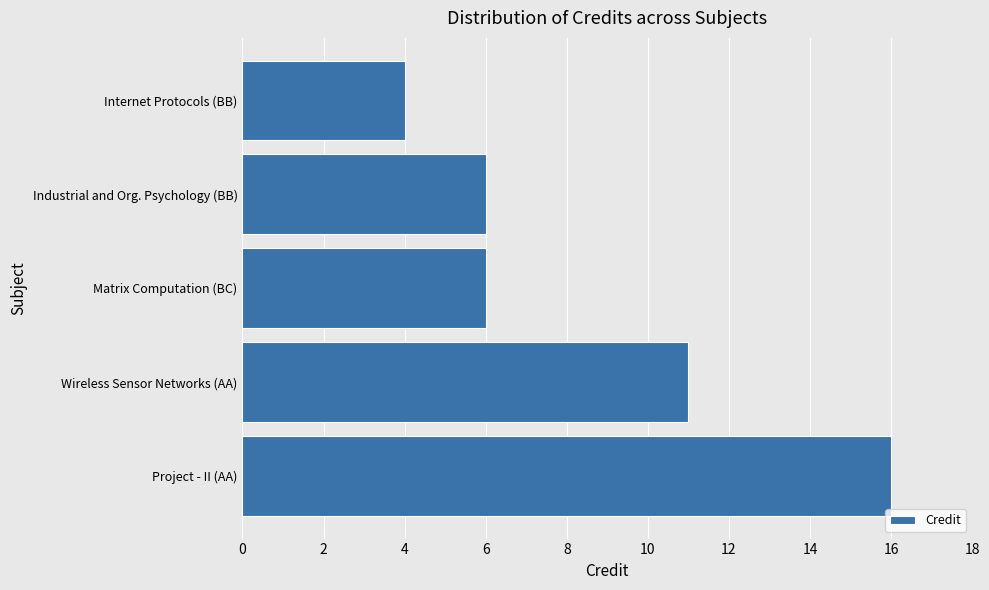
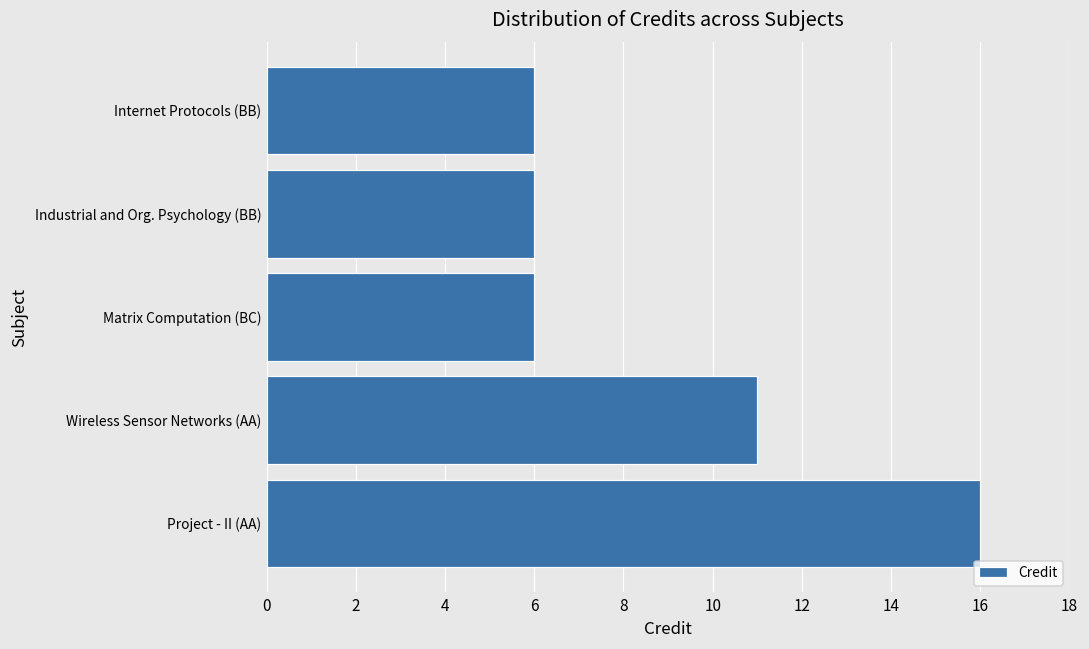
Internet Protocols (BB): 4 -> 6
